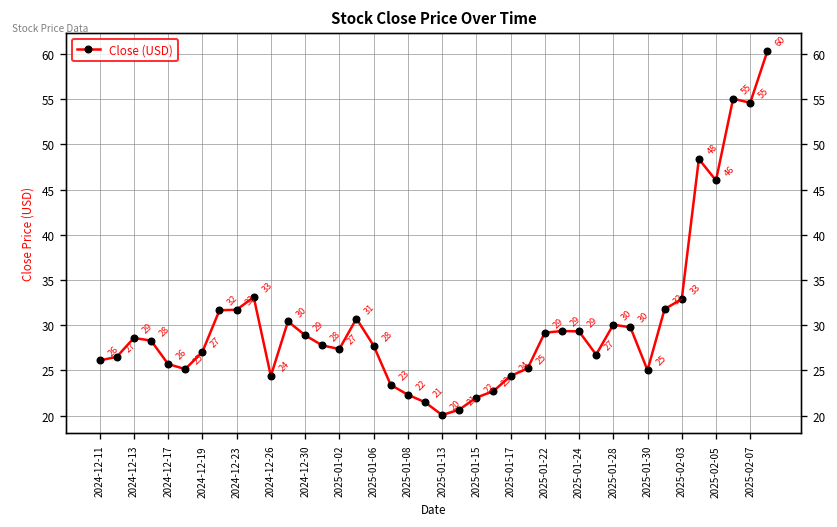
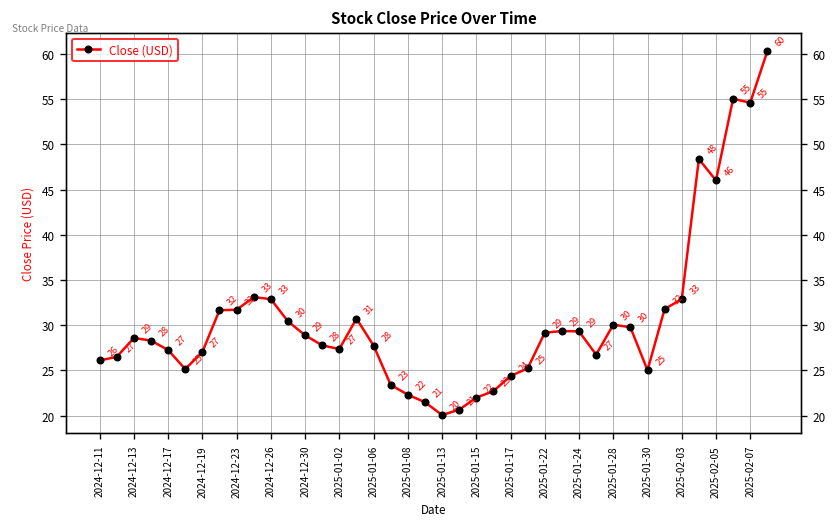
2024-12-17: 26 -> 27
2024-12-26: 24 -> 33
